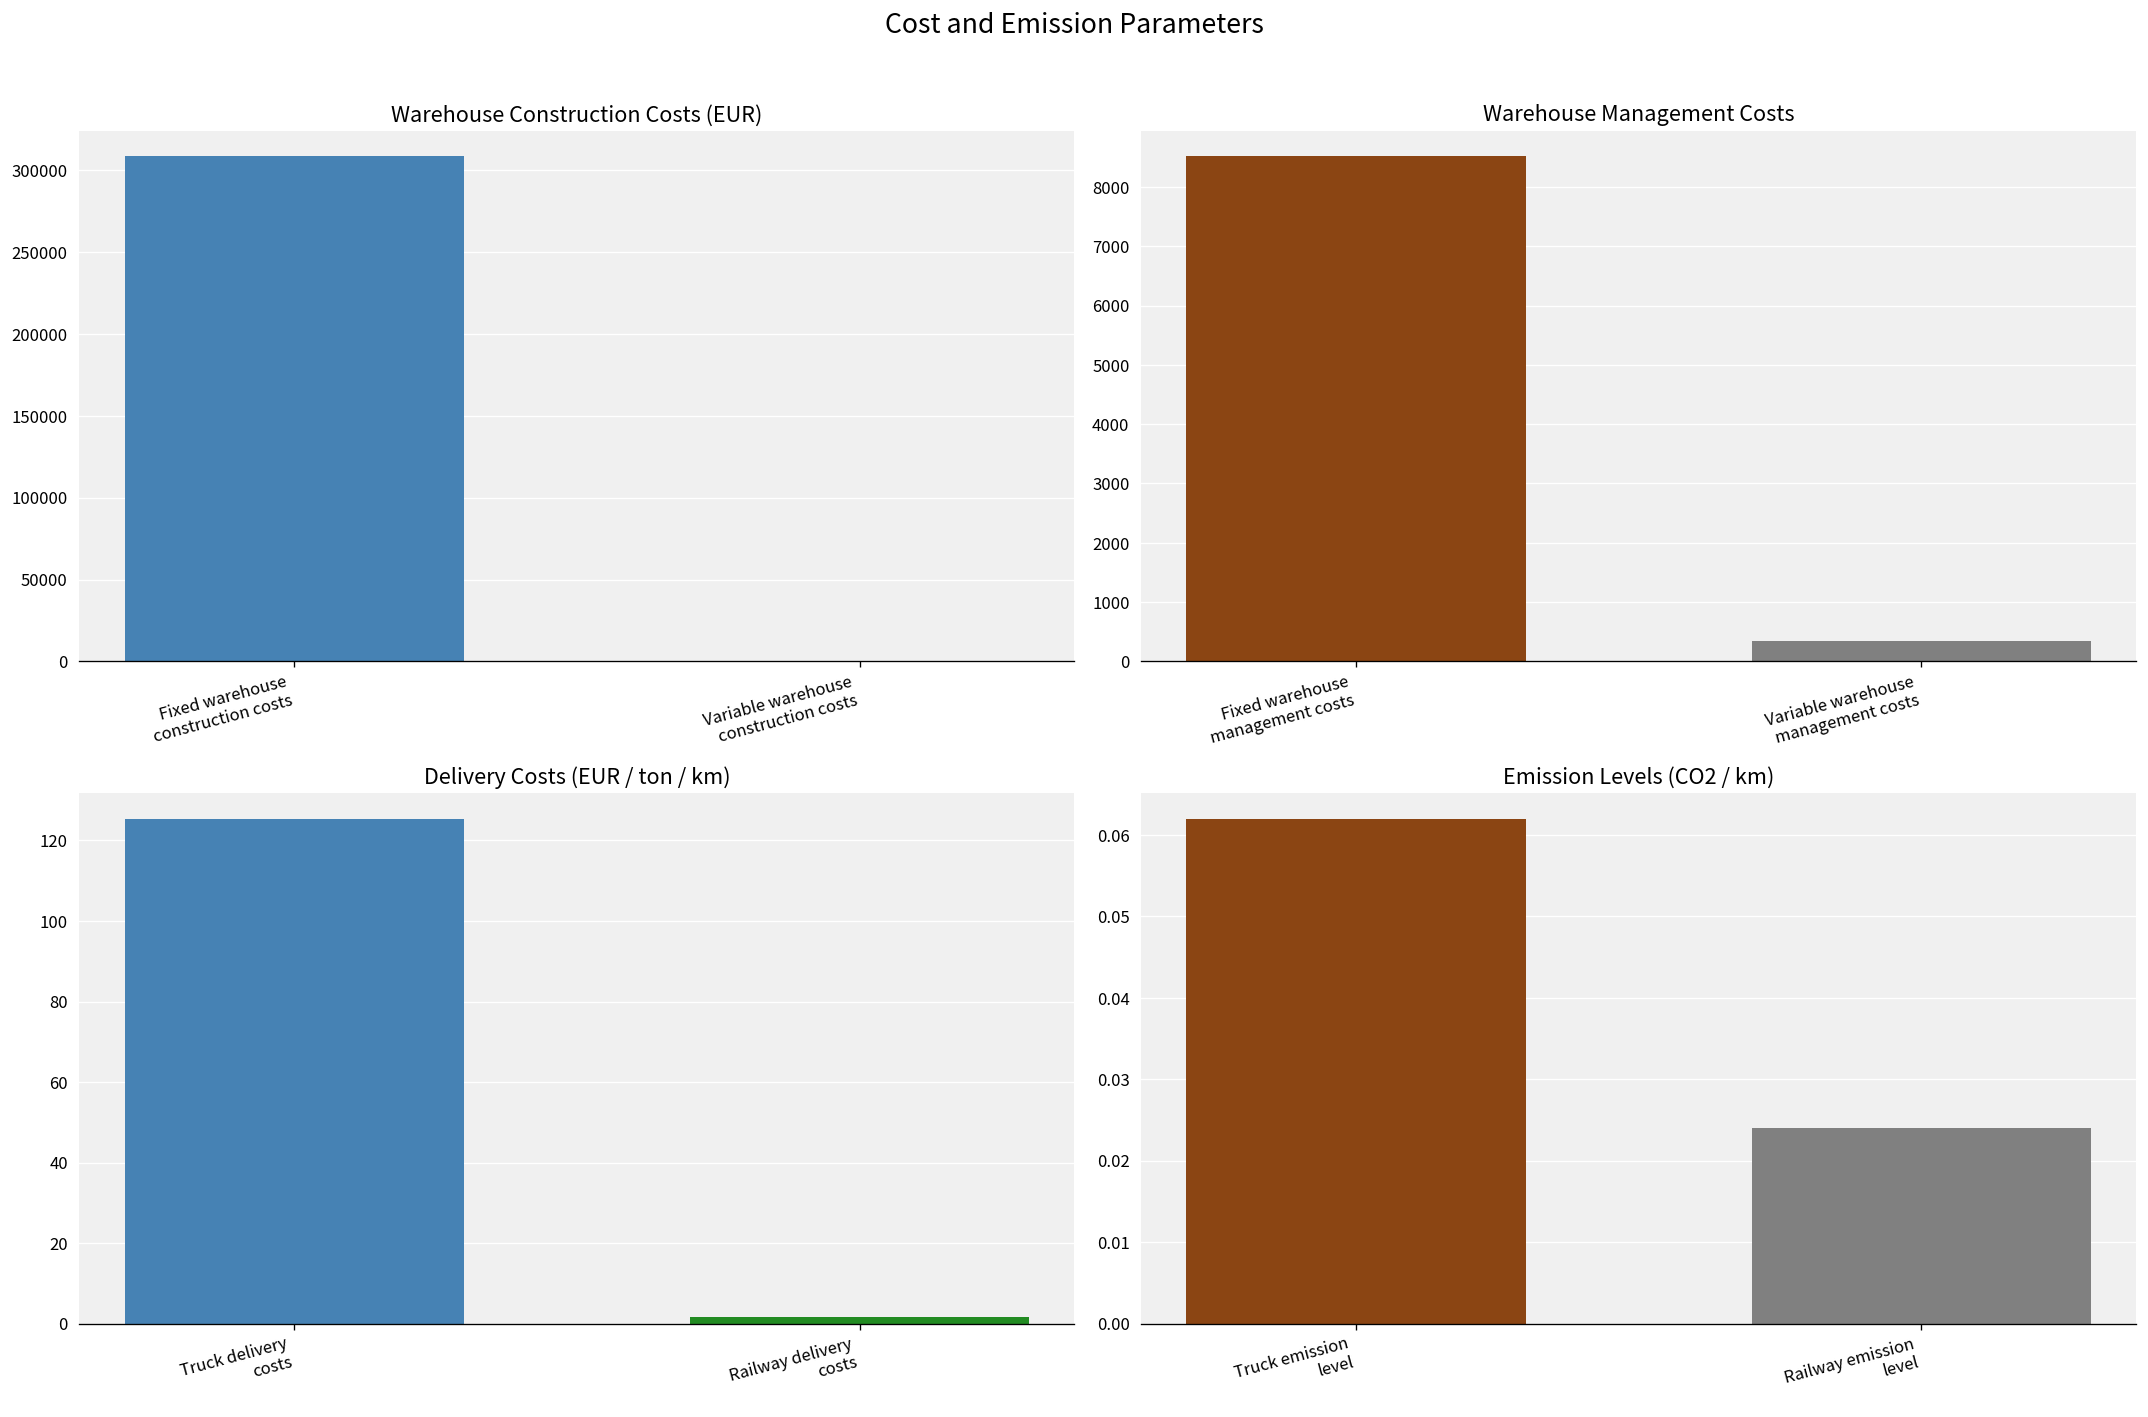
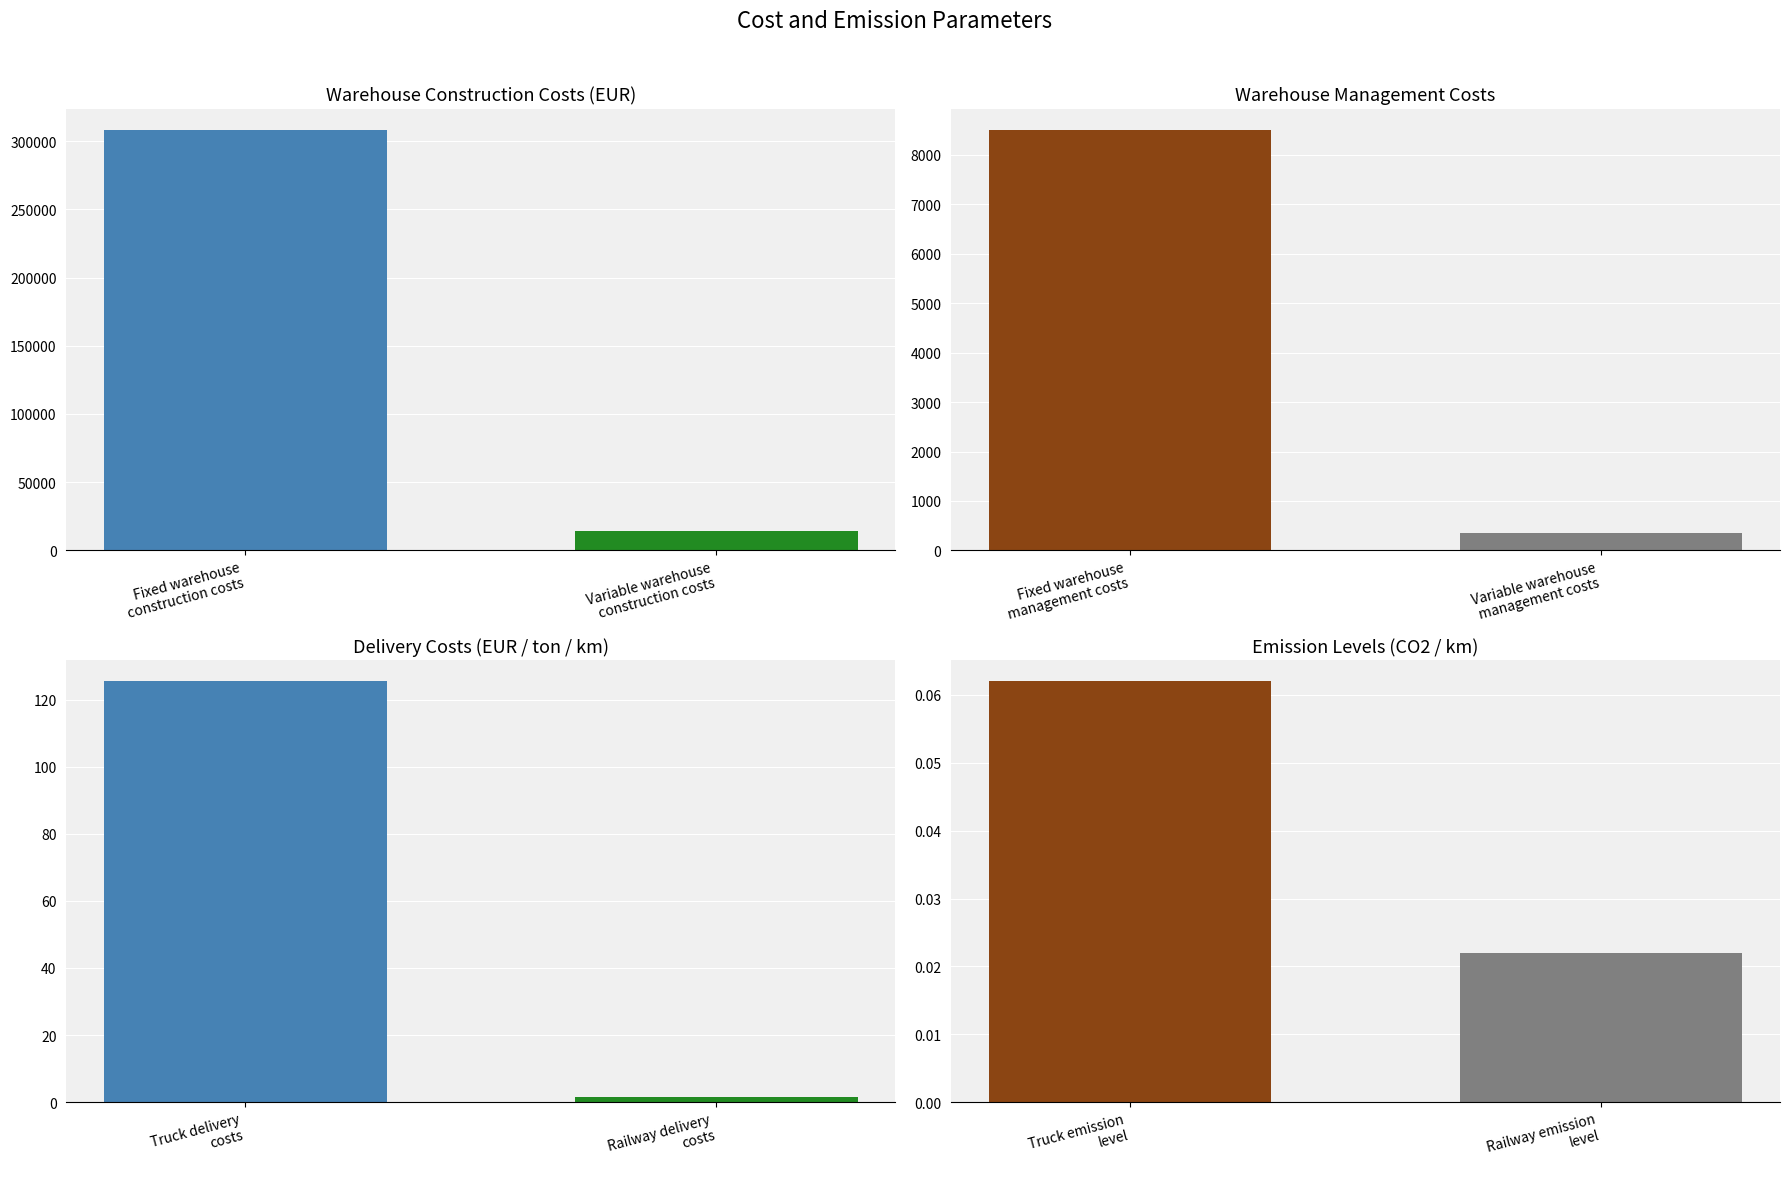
Warehouse Construction Costs (EUR), Variable warehouse construction costs: 1000 -> 14000
Emission Levels (CO2 / km), Railway emission level: 0.024 -> 0.022
